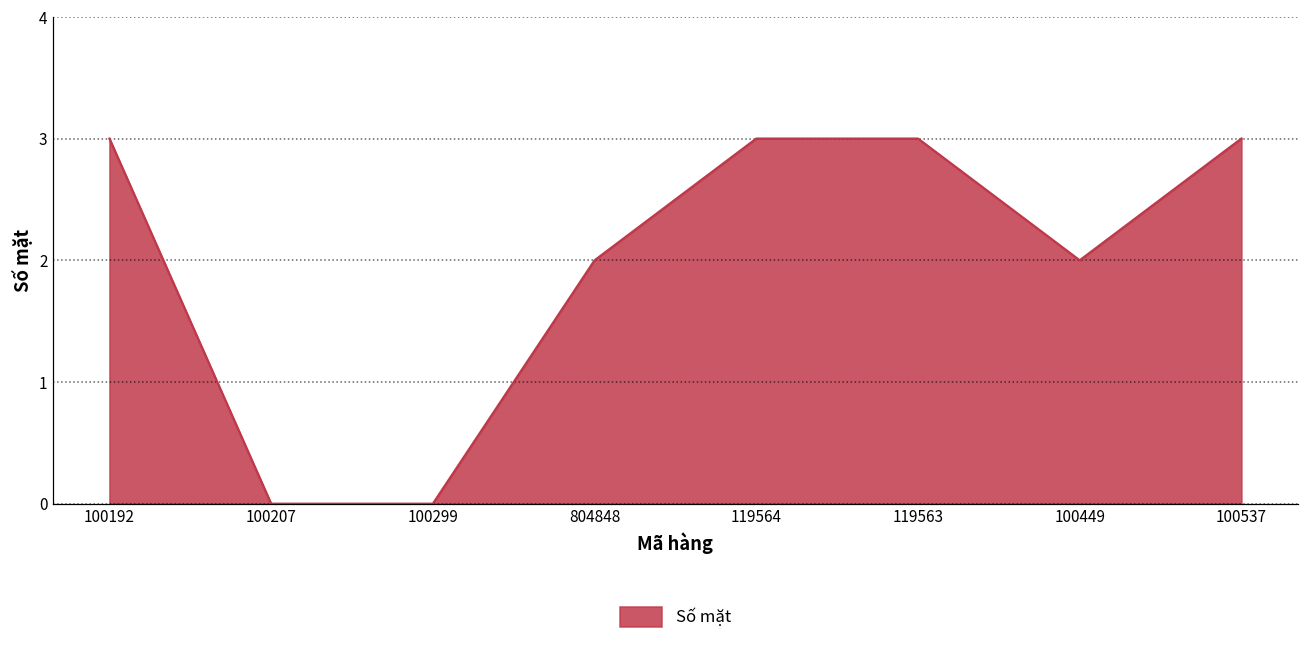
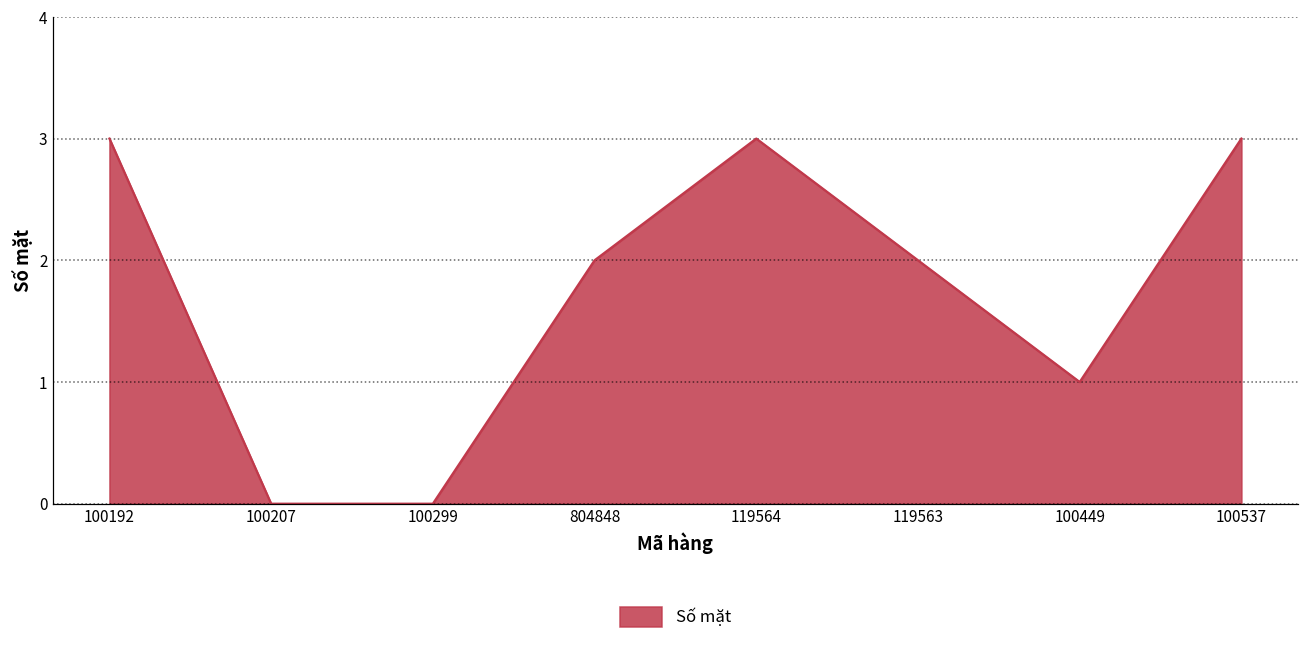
119563: 3 -> 2
100449: 2 -> 1
